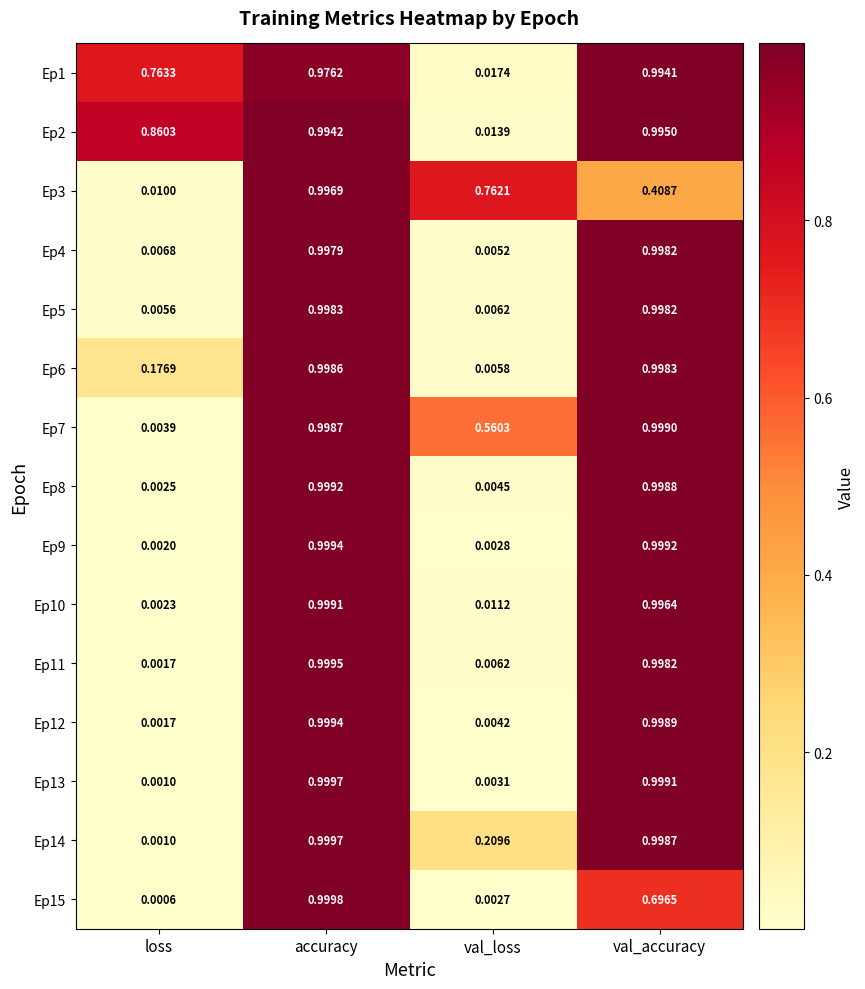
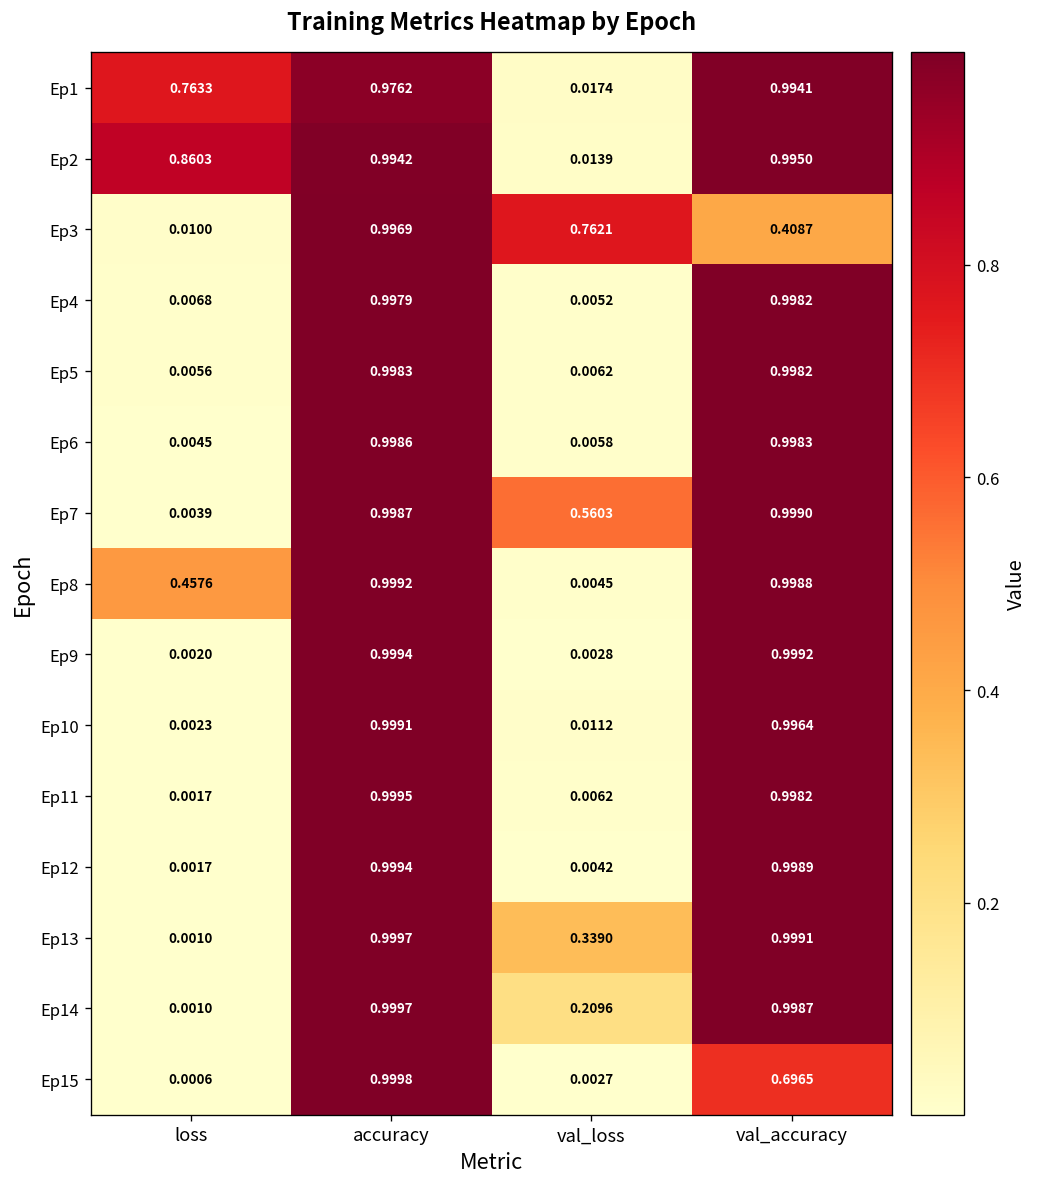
Ep6, loss: 0.1769 -> 0.0045
Ep8, loss: 0.0025 -> 0.4576
Ep13, val_loss: 0.0031 -> 0.3390
